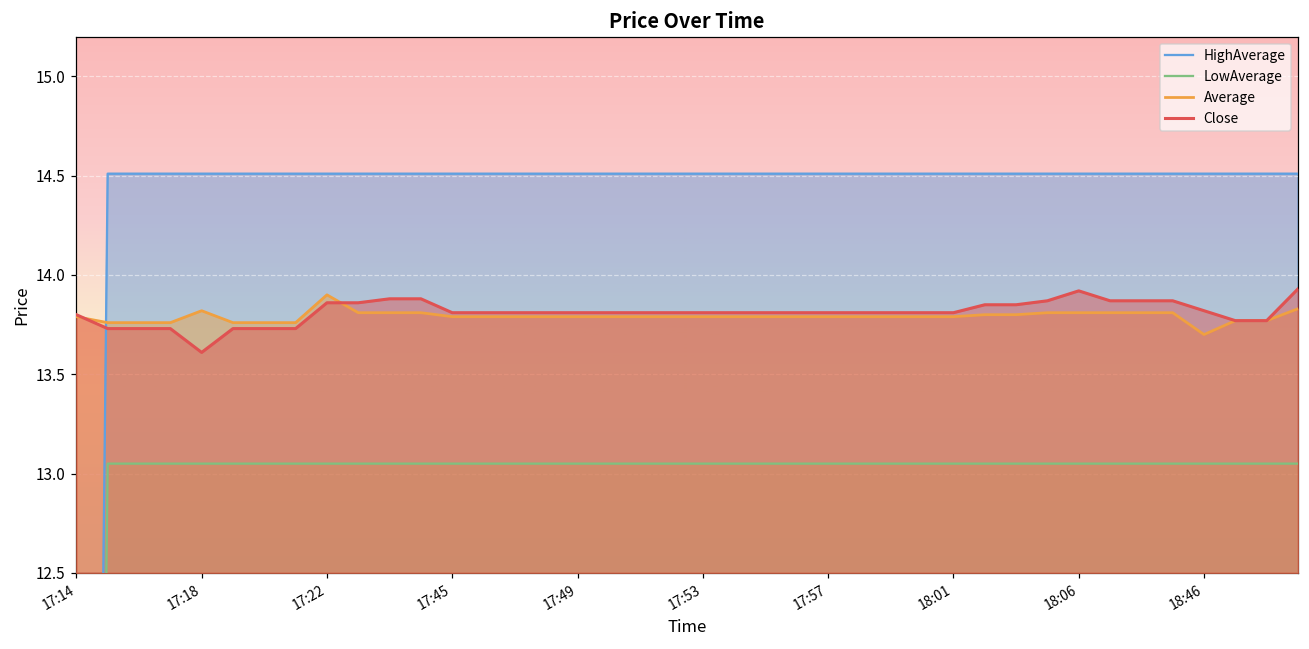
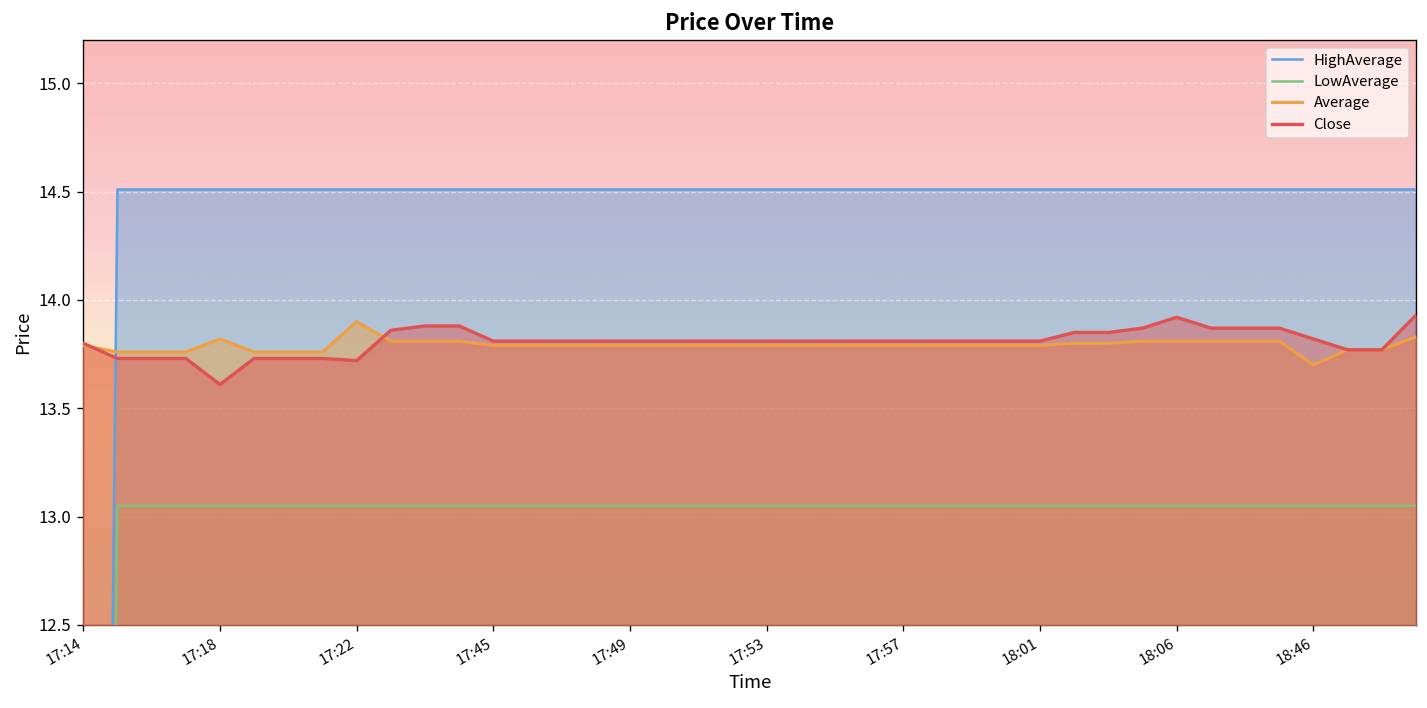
Close, 17:22: 13.86 -> 13.72
